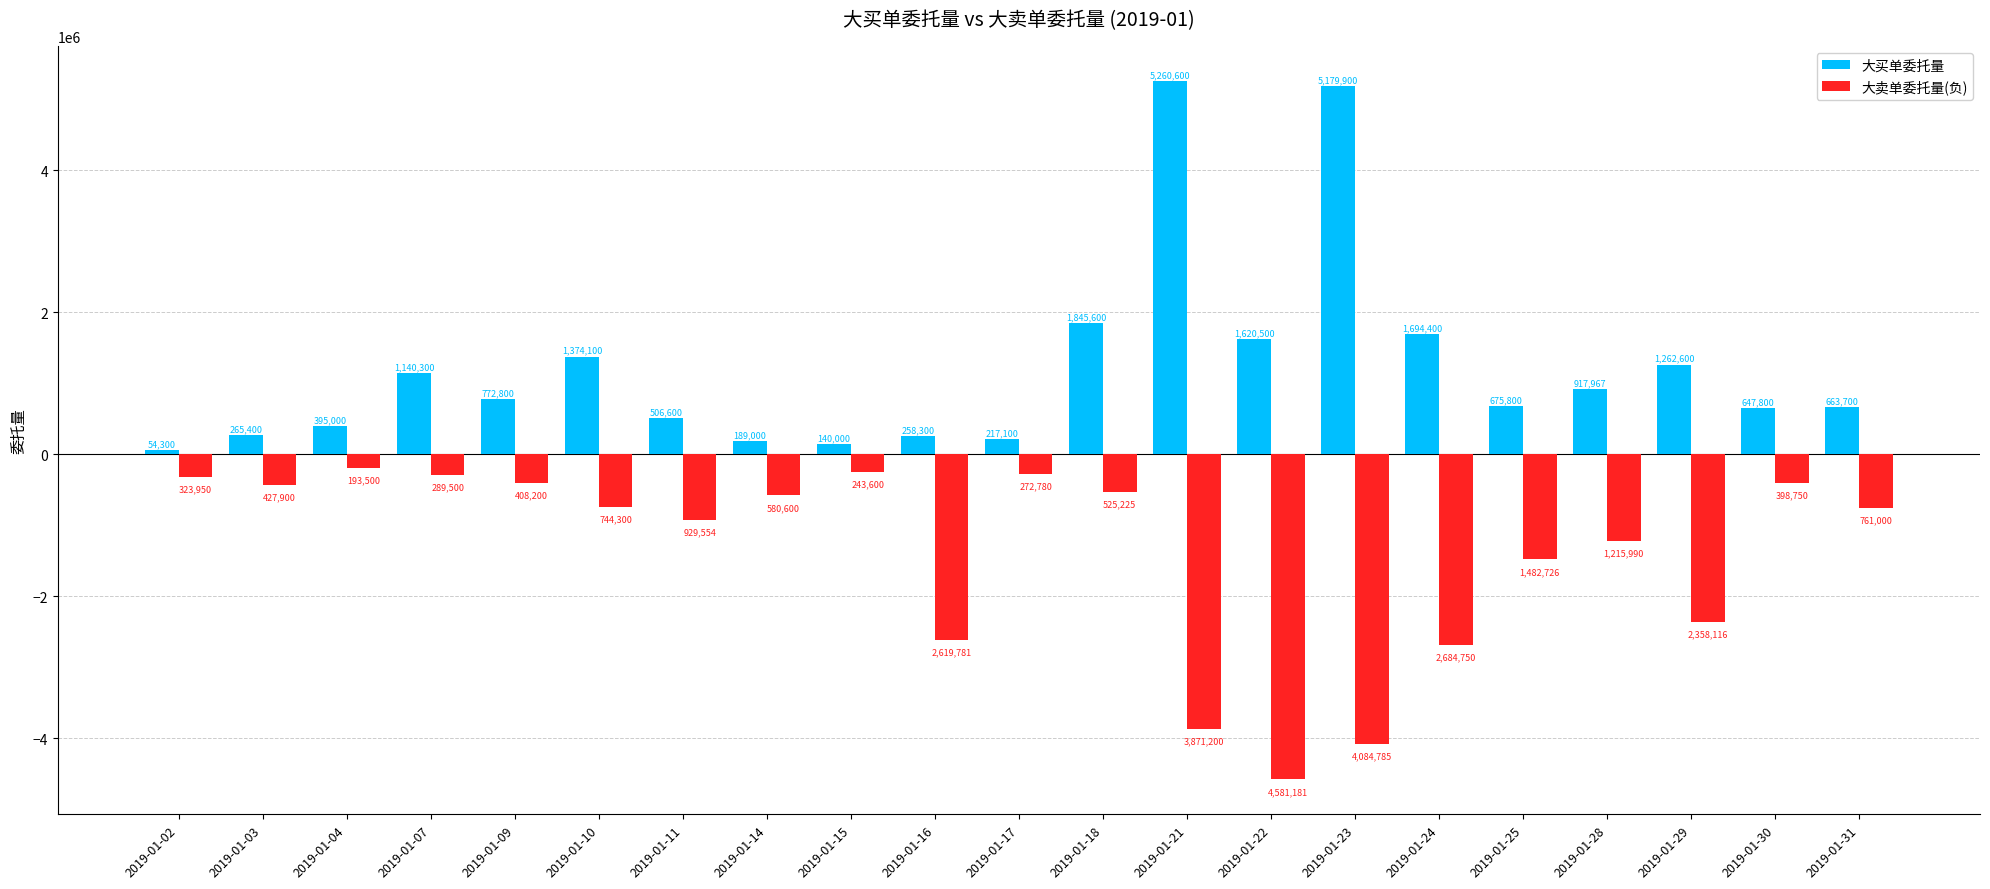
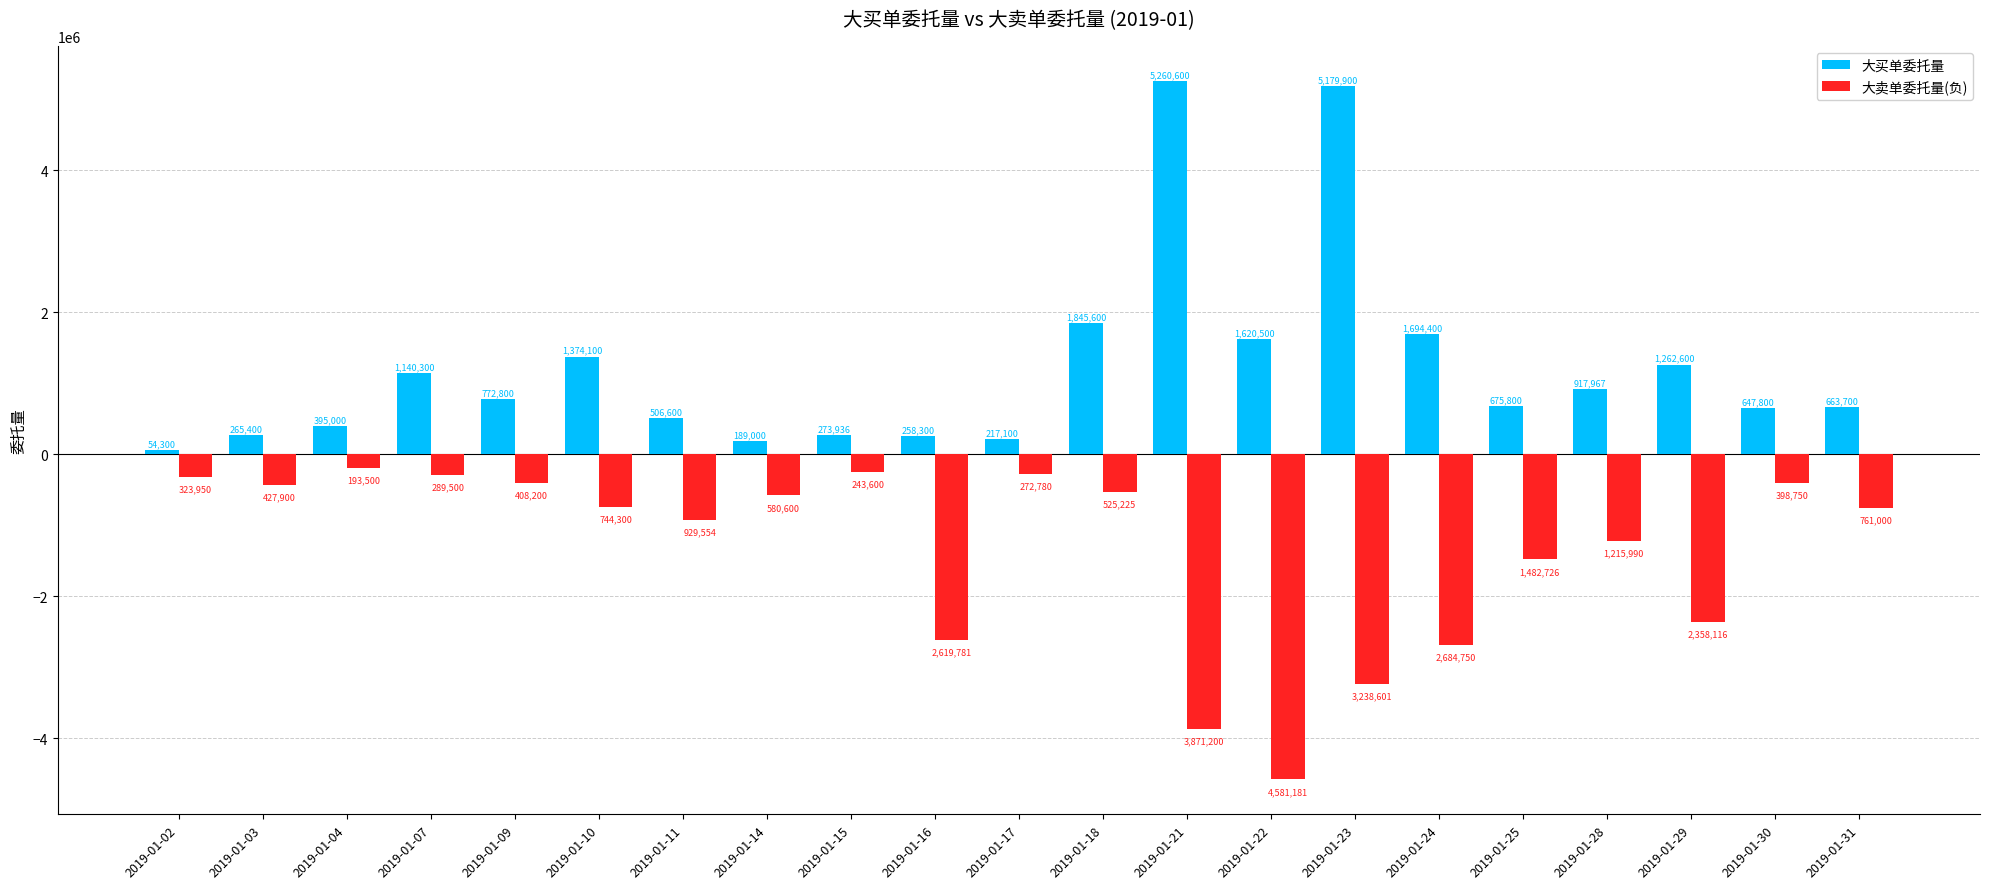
大买单委托量, 2019-01-15: 140,000 -> 273,936
大卖单委托量(负), 2019-01-23: 4,084,785 -> 3,238,601
